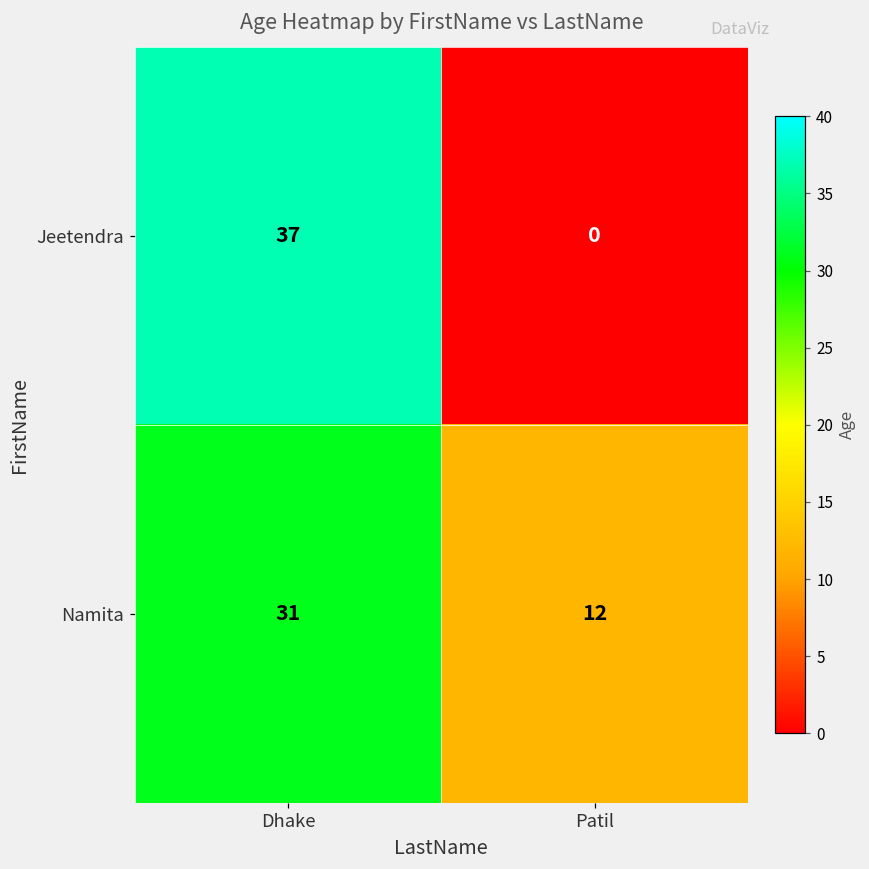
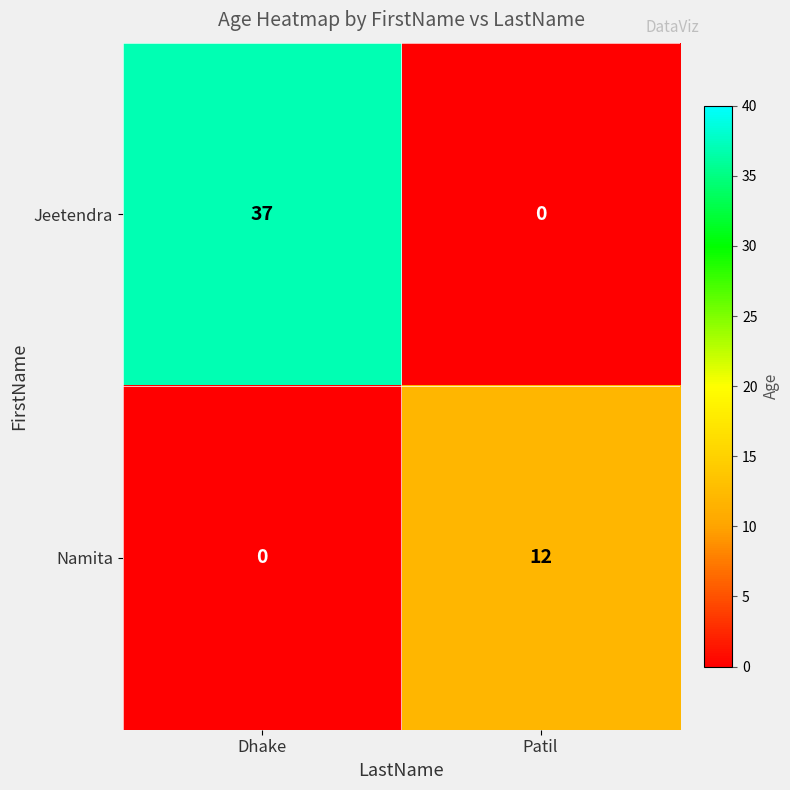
Namita, Dhake: 31 -> 0
